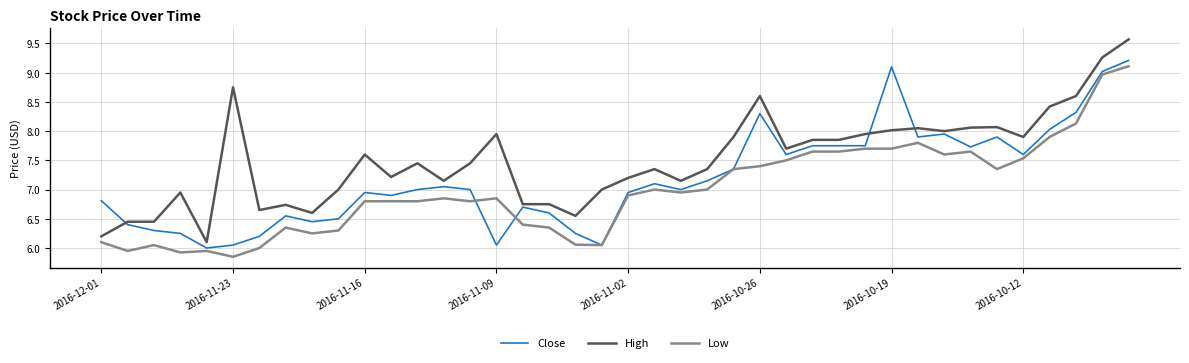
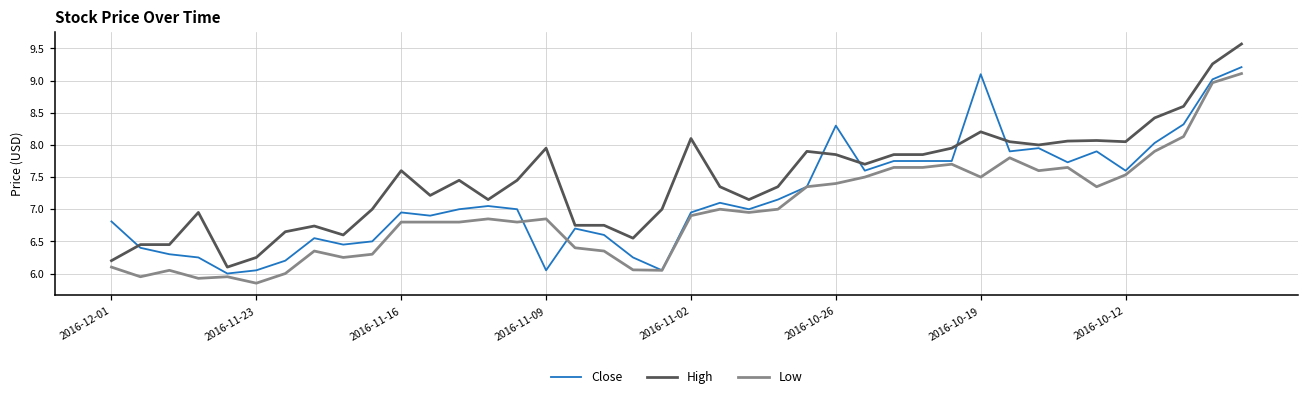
High, 2016-11-23: 8.8 -> 6.3
High, 2016-11-02: 7.2 -> 8.1
High, 2016-10-26: 8.6 -> 7.9
High, 2016-10-19: 8.0 -> 8.2
Low, 2016-10-19: 7.7 -> 7.5
High, 2016-10-12: 7.9 -> 8.1
